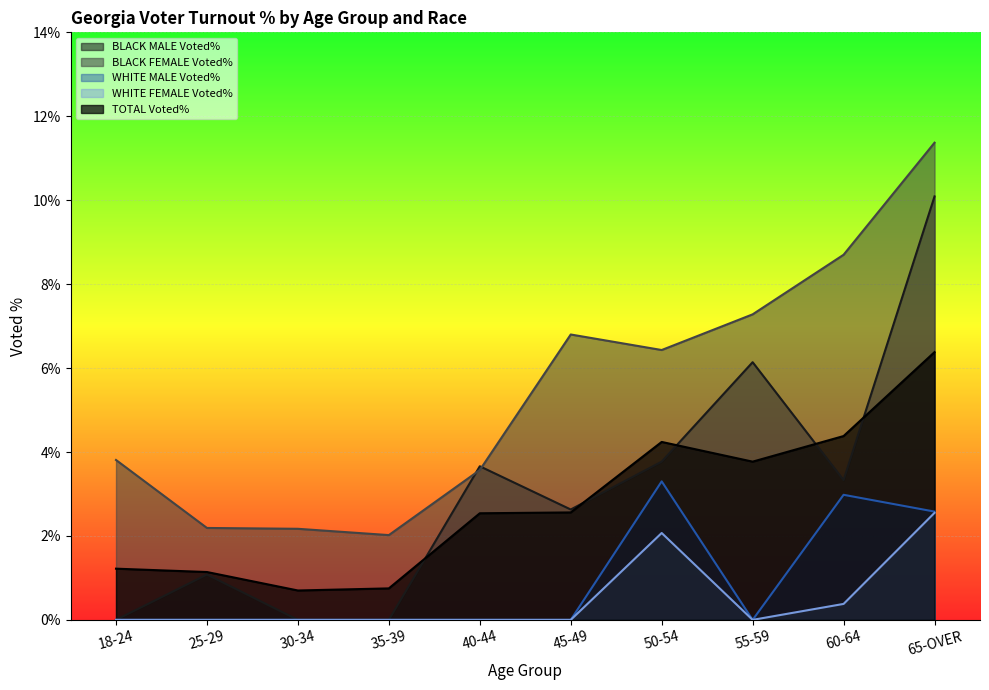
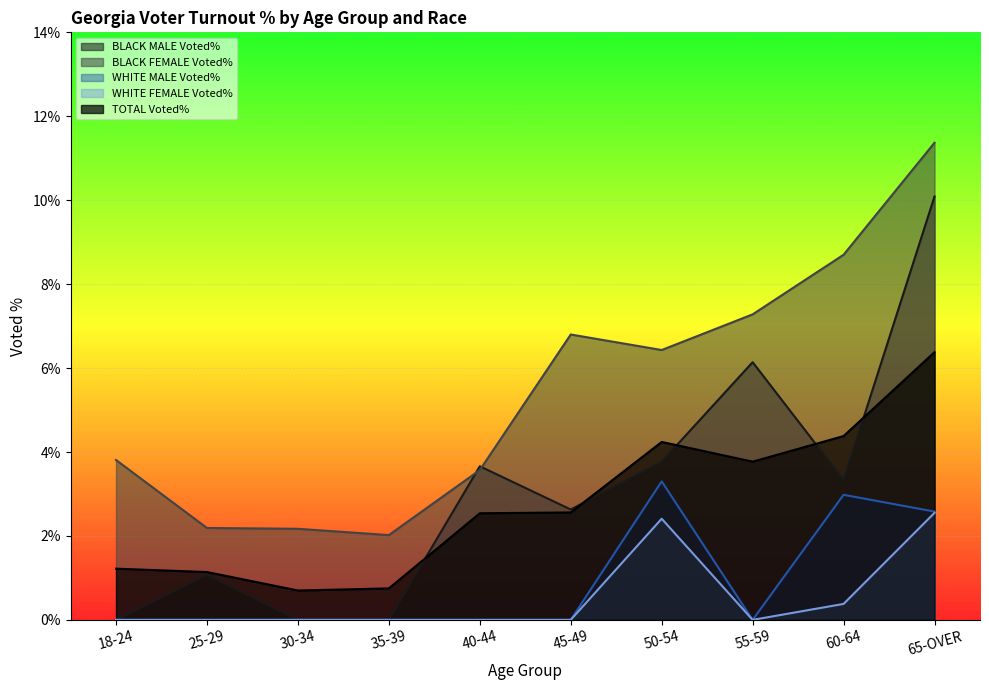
WHITE FEMALE Voted%, 50-54: 2.1% -> 2.4%
